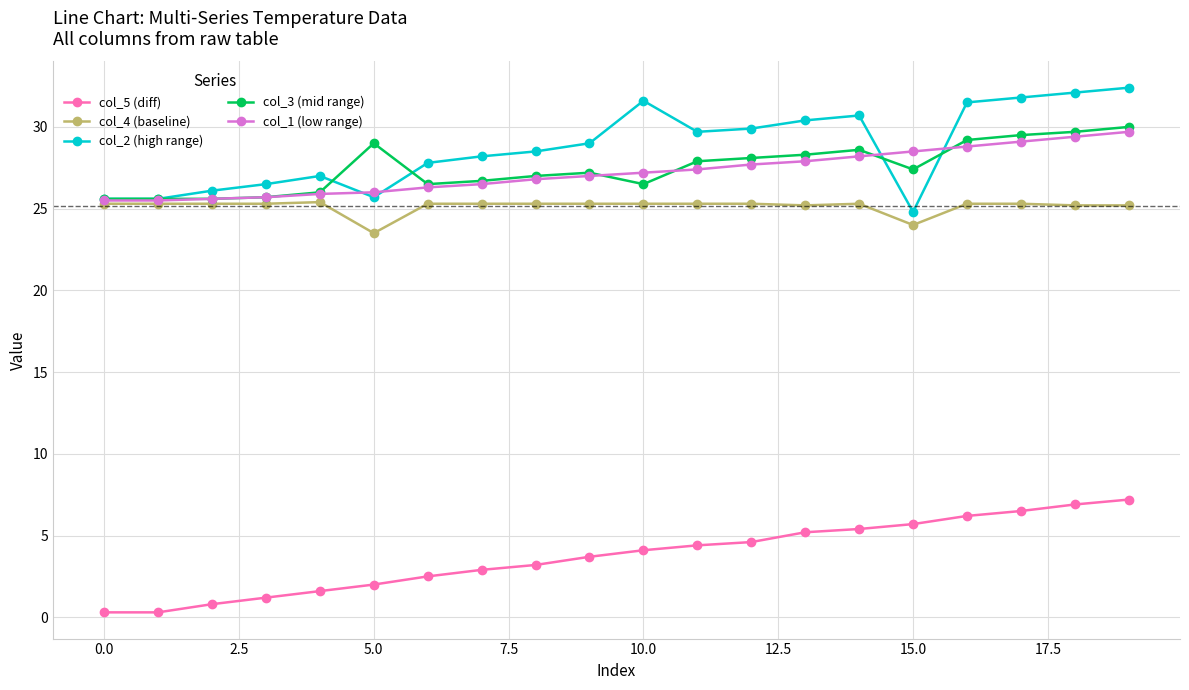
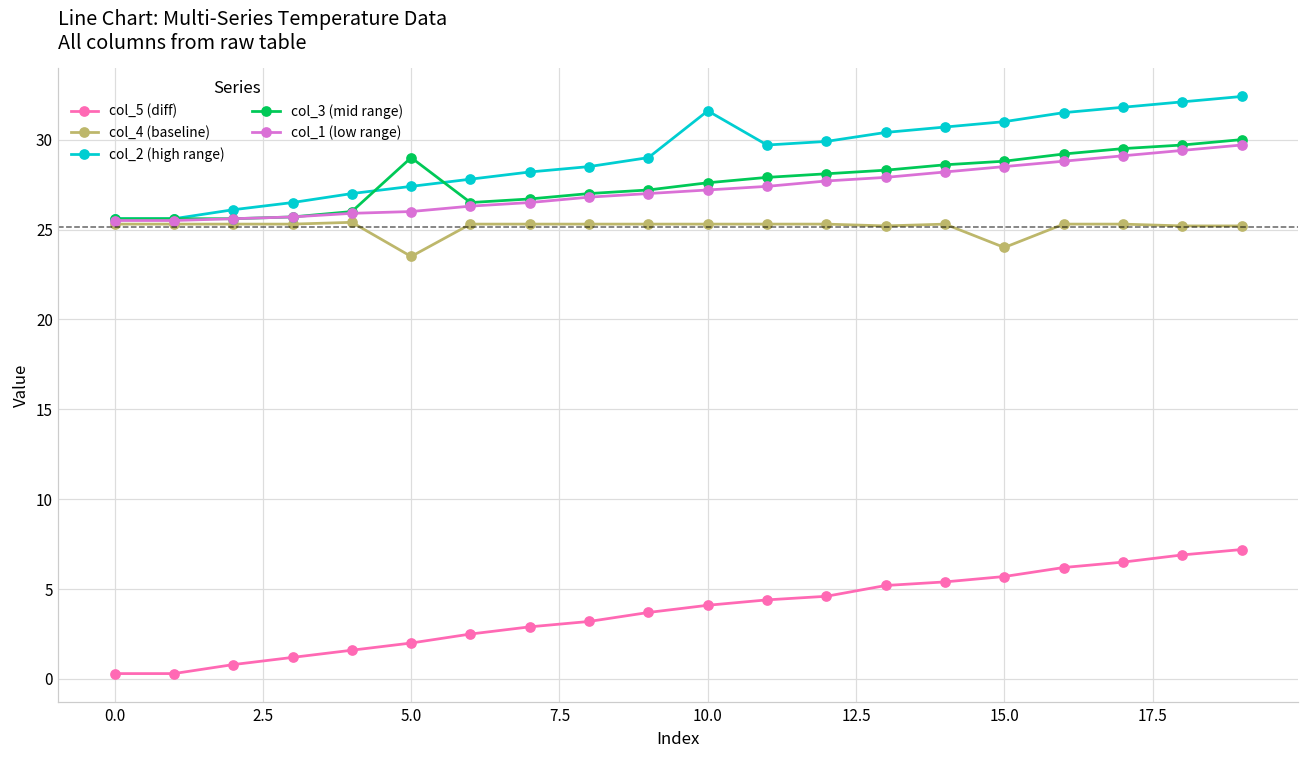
col_2 (high range), 5.0: 25.7 -> 27.4
col_3 (mid range), 10.0: 26.5 -> 27.6
col_2 (high range), 15.0: 24.8 -> 31.0
col_3 (mid range), 15.0: 27.4 -> 28.8
